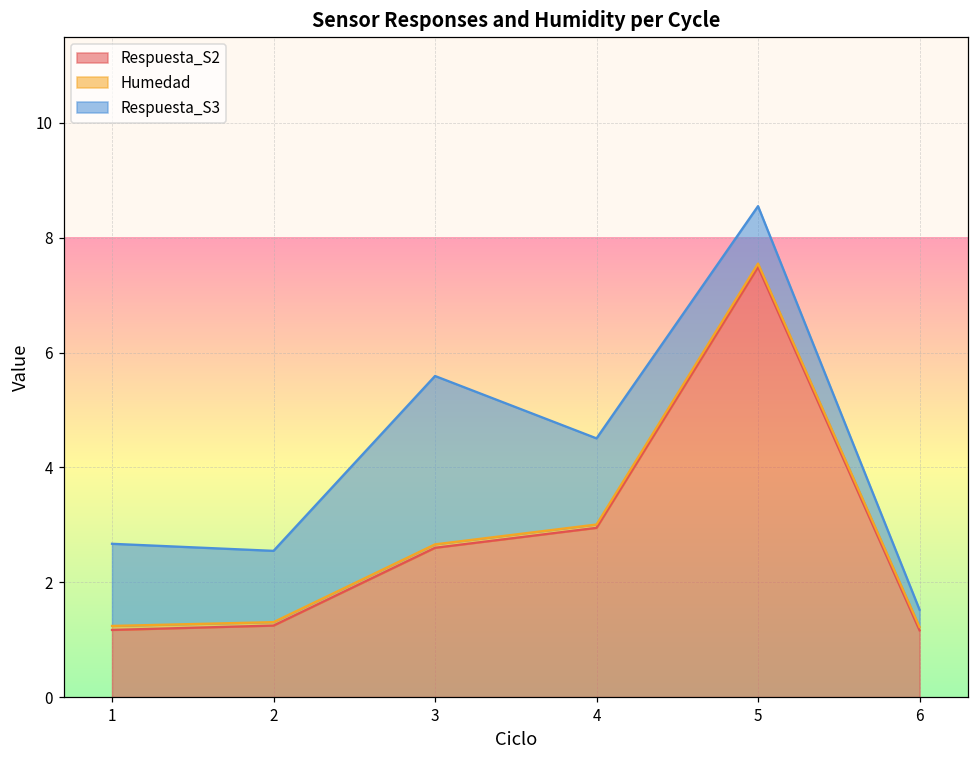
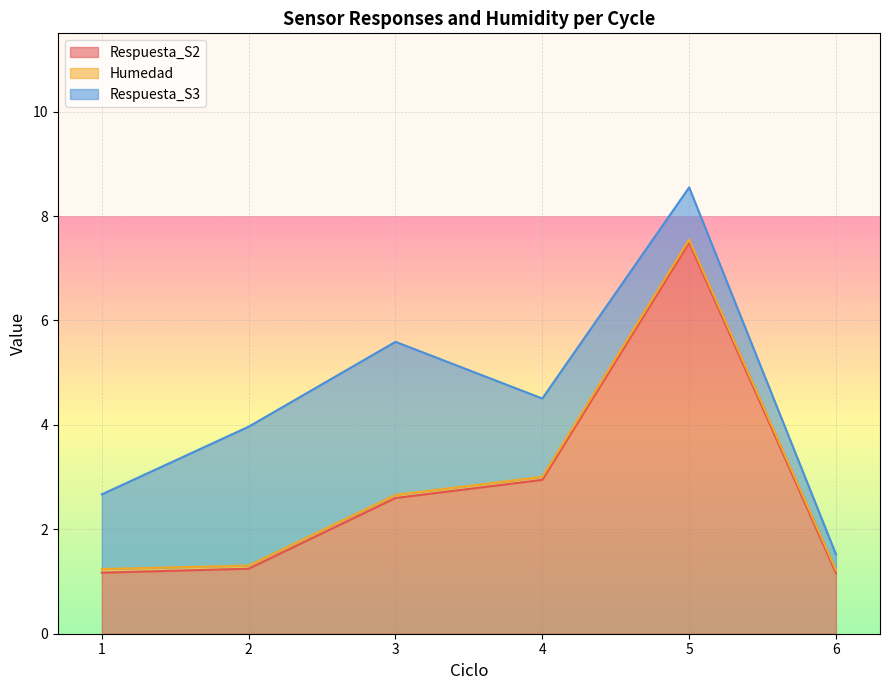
Respuesta_S3, 2: 1.2 -> 2.7
